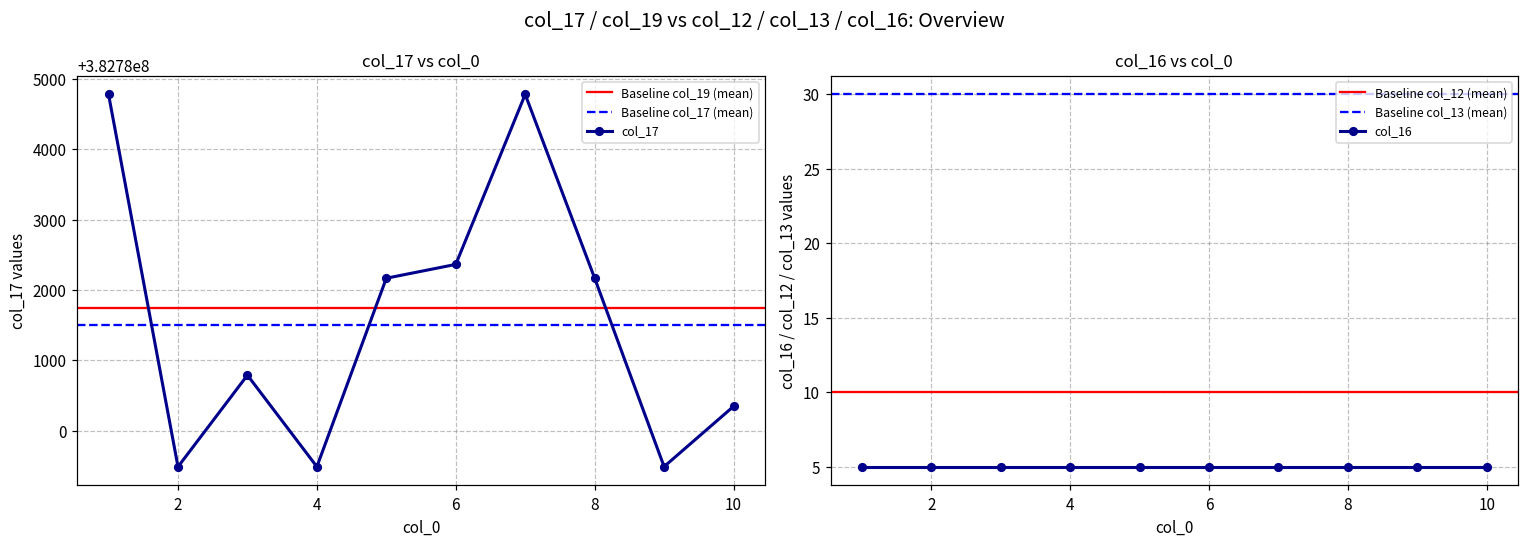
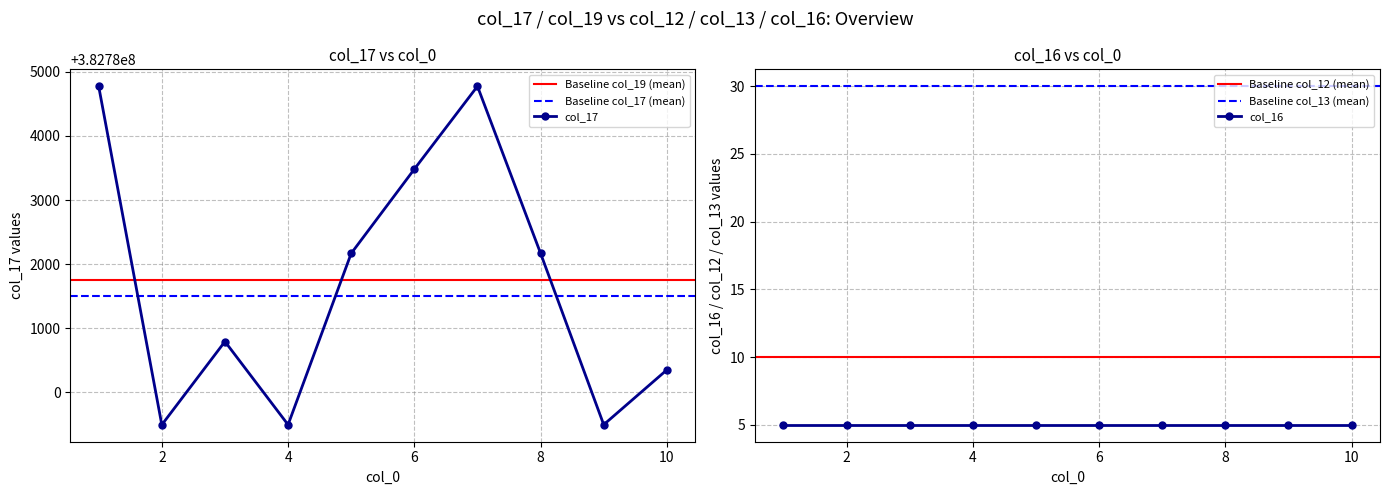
col_17 vs col_0, 6: 382782400 -> 382783500
